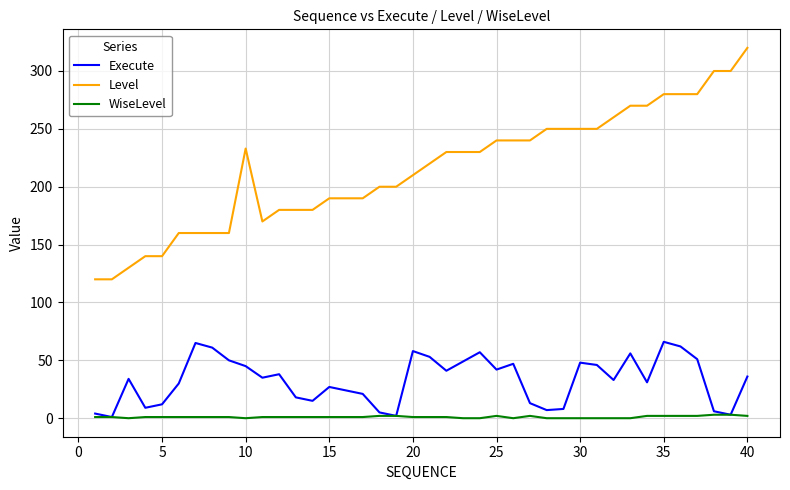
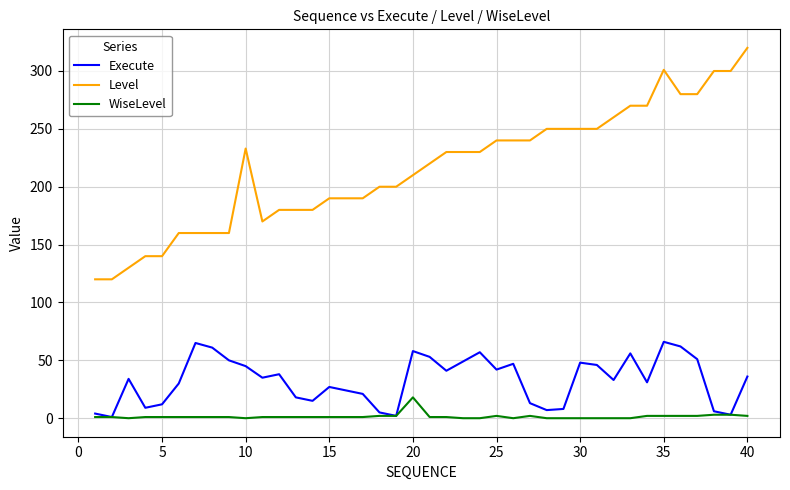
WiseLevel, 20: 1 -> 18
Level, 35: 280 -> 301
